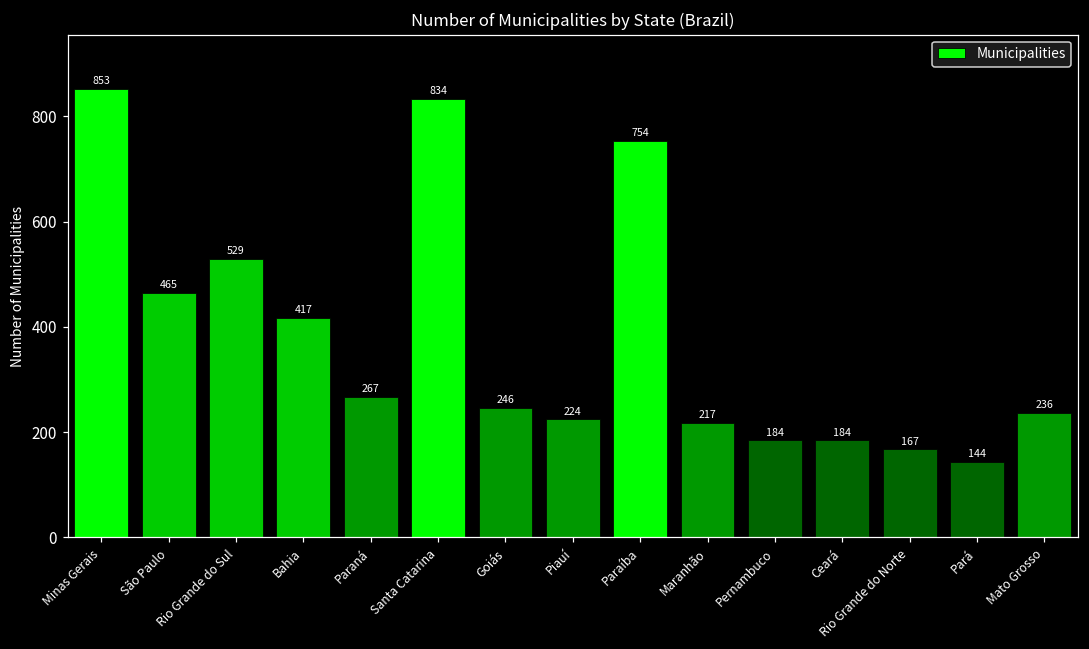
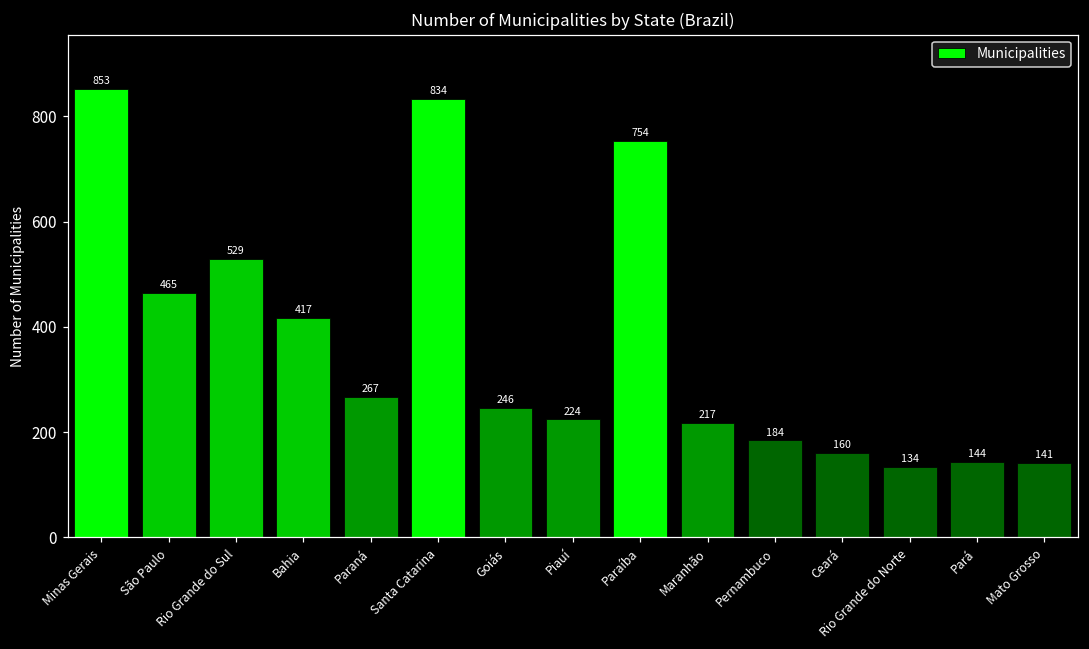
Ceará: 184 -> 160
Rio Grande do Norte: 167 -> 134
Mato Grosso: 236 -> 141
